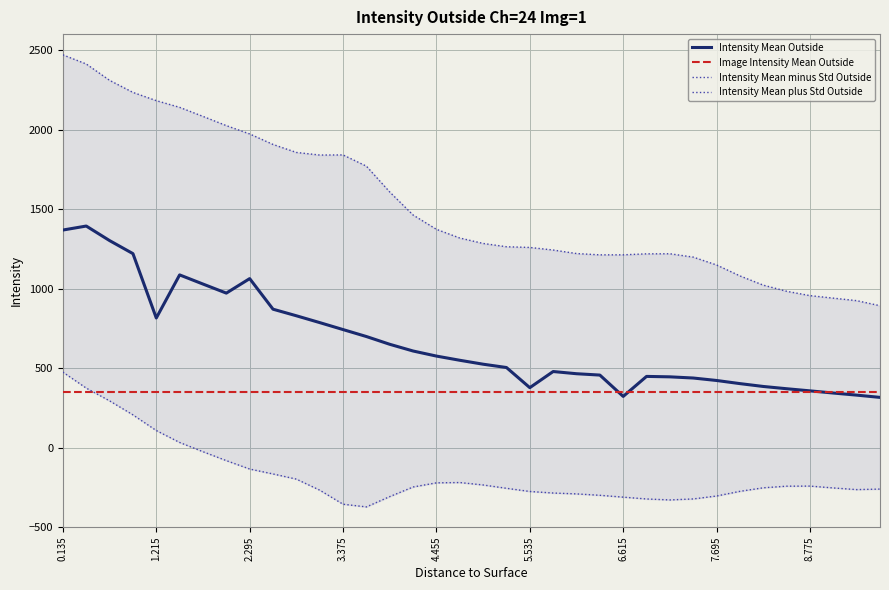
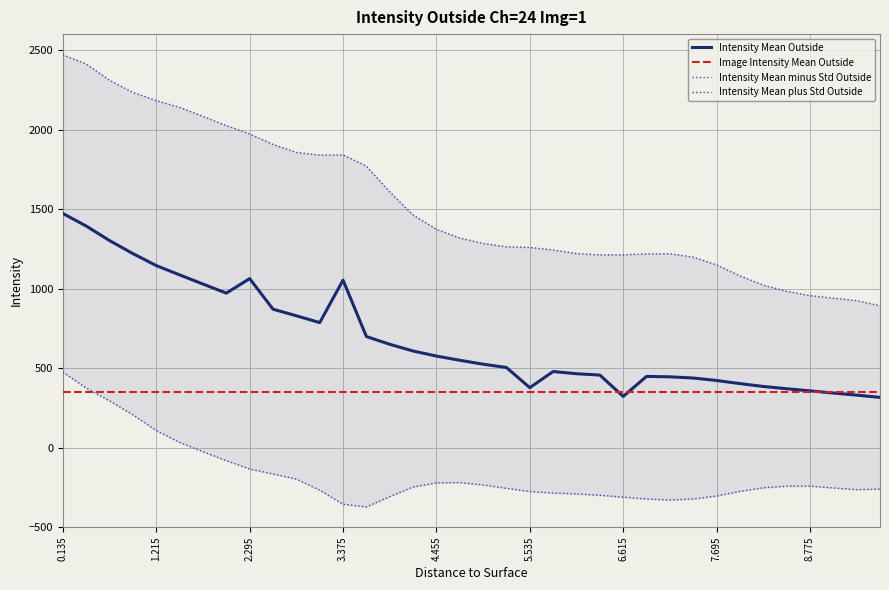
Intensity Mean Outside, 0.135: 1370 -> 1470
Intensity Mean Outside, 1.215: 810 -> 1140
Intensity Mean Outside, 3.375: 740 -> 1050
